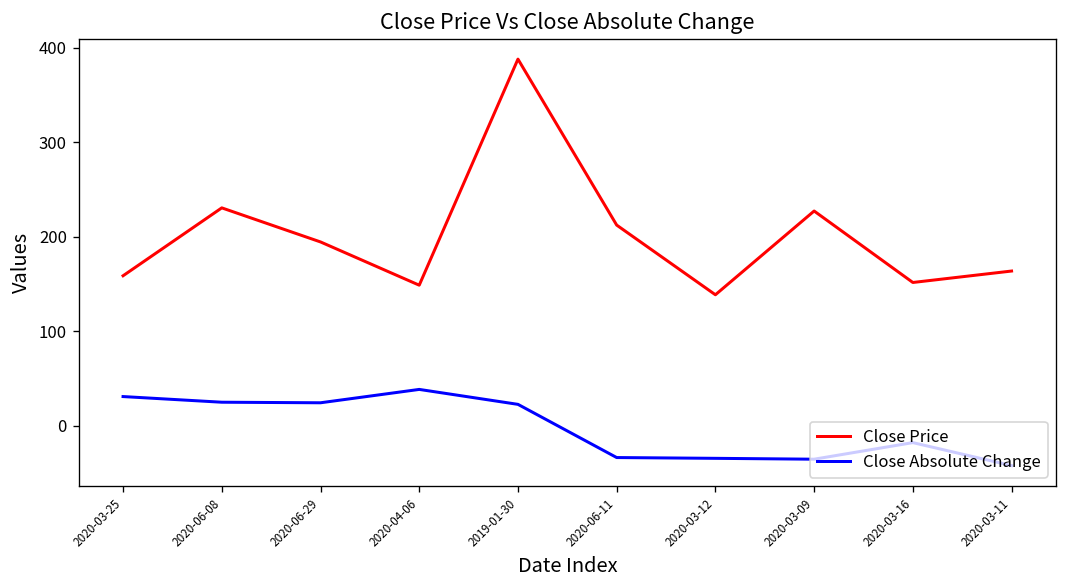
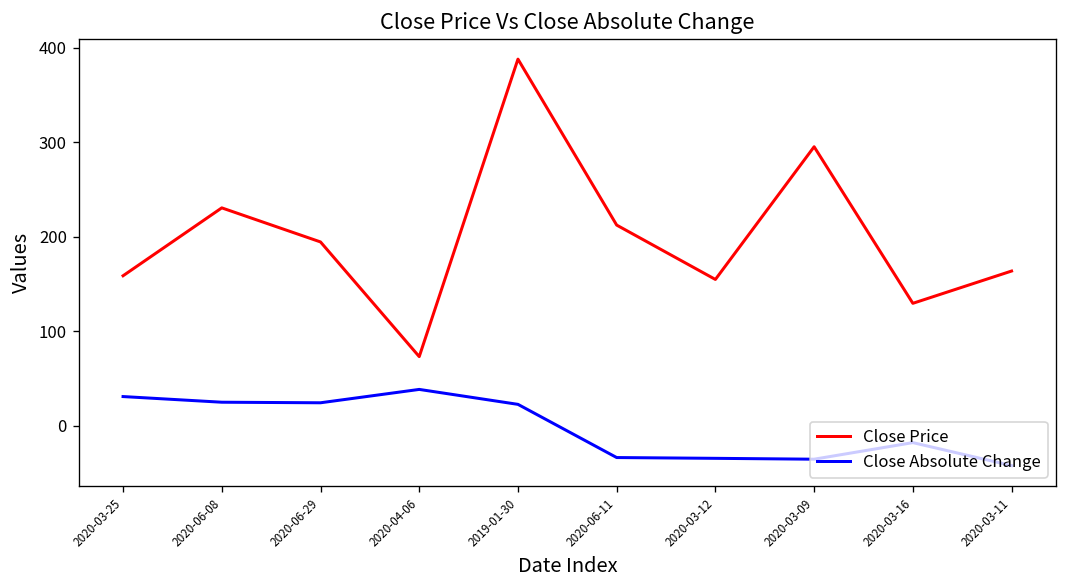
Close Price, 2020-04-06: 150 -> 70
Close Price, 2020-03-12: 140 -> 150
Close Price, 2020-03-09: 230 -> 300
Close Price, 2020-03-16: 150 -> 130
